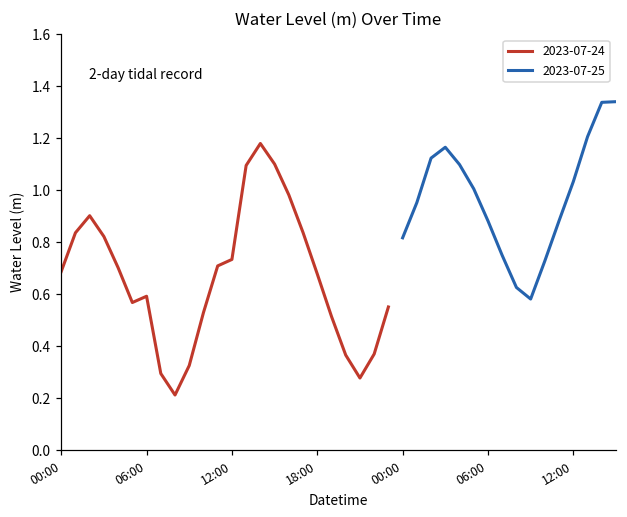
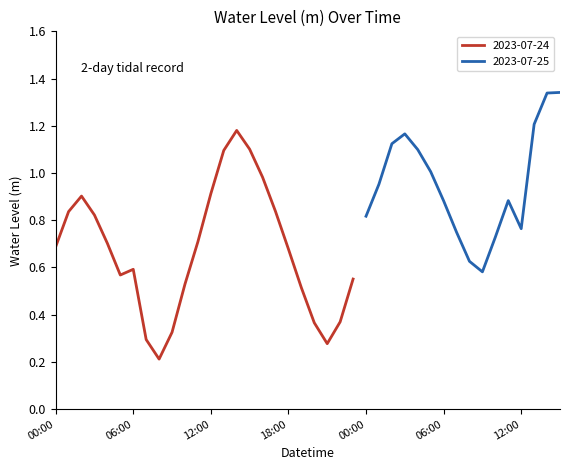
2023-07-24, 12:00: 0.73 -> 0.91
2023-07-25, 12:00: 1.03 -> 0.76
